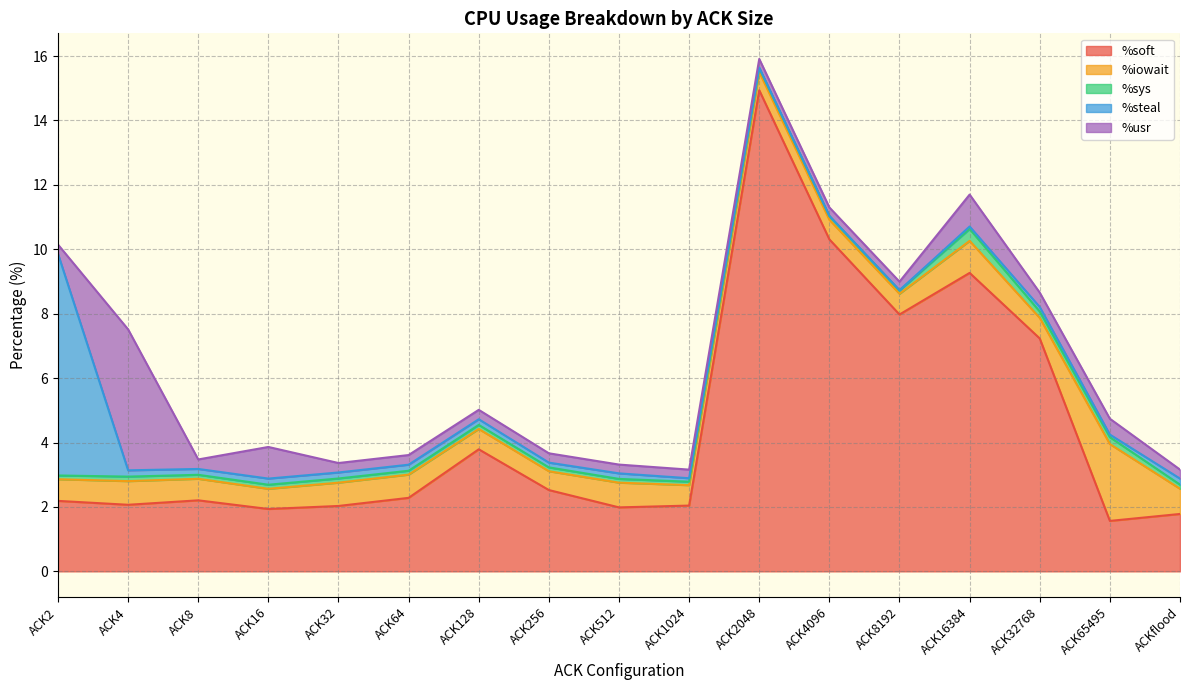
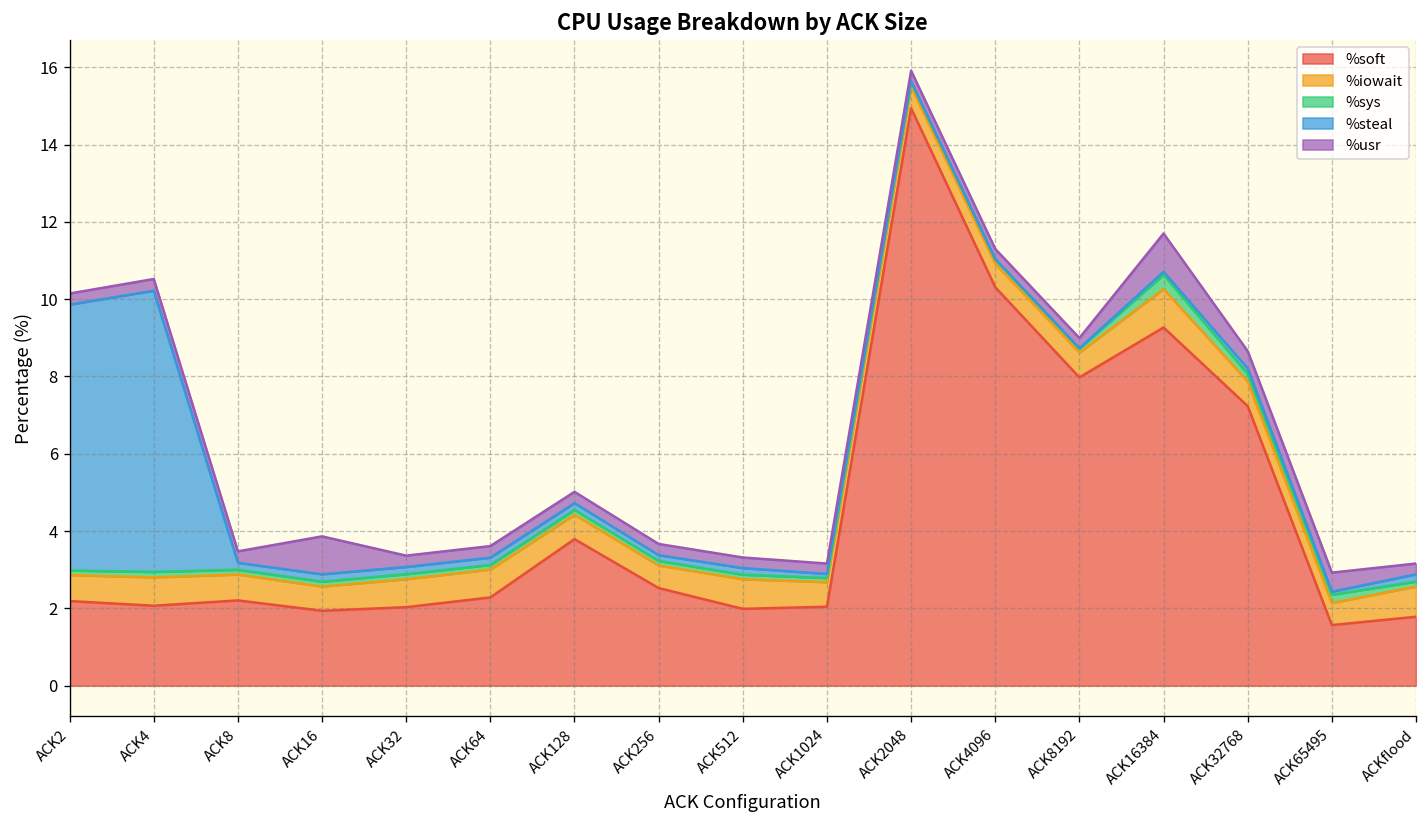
%steal, ACK4: 0.2 -> 7.3
%usr, ACK4: 4.4 -> 0.3
%iowait, ACK65495: 2.4 -> 0.6
